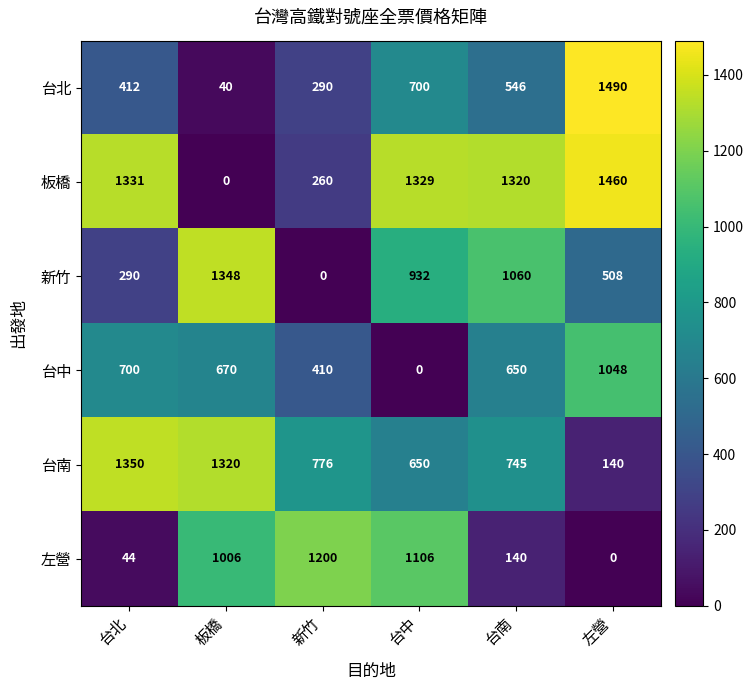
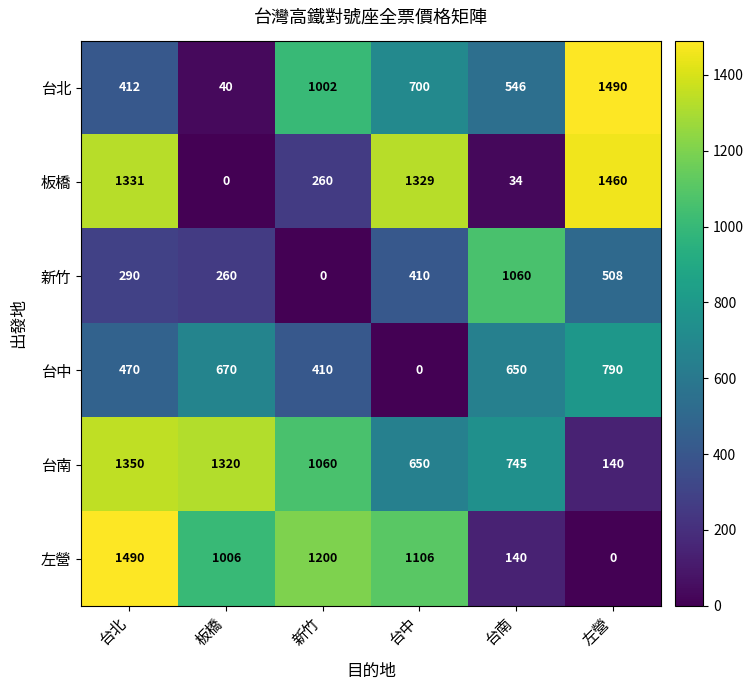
台北, 新竹: 290 -> 1002
板橋, 台南: 1320 -> 34
新竹, 板橋: 1348 -> 260
新竹, 台中: 932 -> 410
台中, 台北: 700 -> 470
台中, 左營: 1048 -> 790
台南, 新竹: 776 -> 1060
左營, 台北: 44 -> 1490
